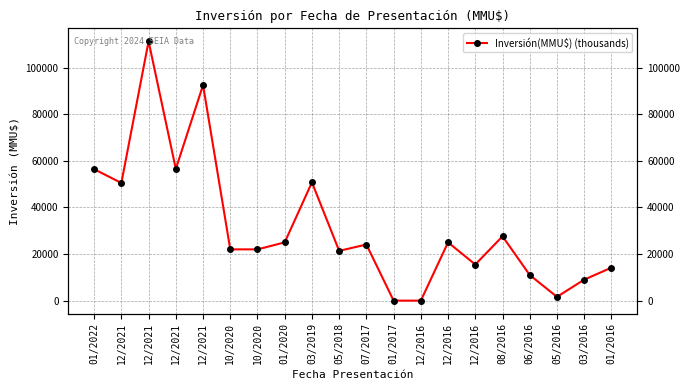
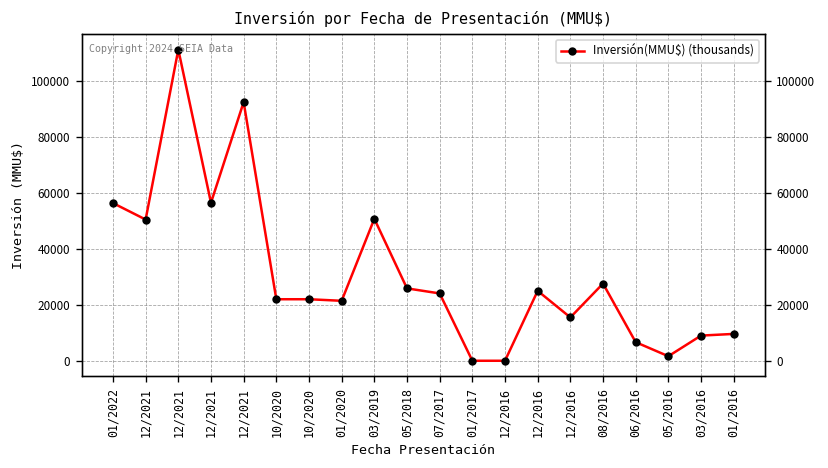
01/2020: 25000 -> 21000
05/2018: 21000 -> 26000
06/2016: 11000 -> 7000
01/2016: 14000 -> 10000
